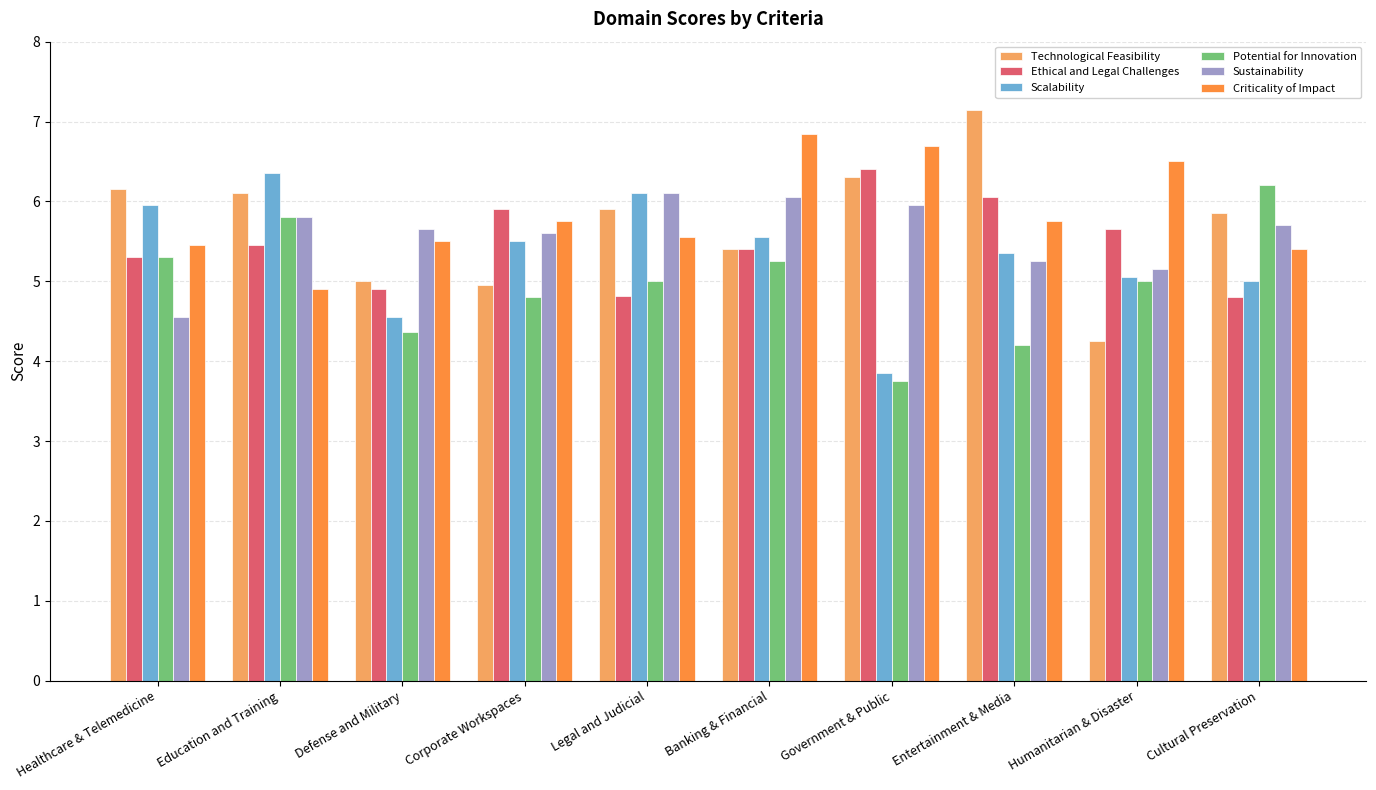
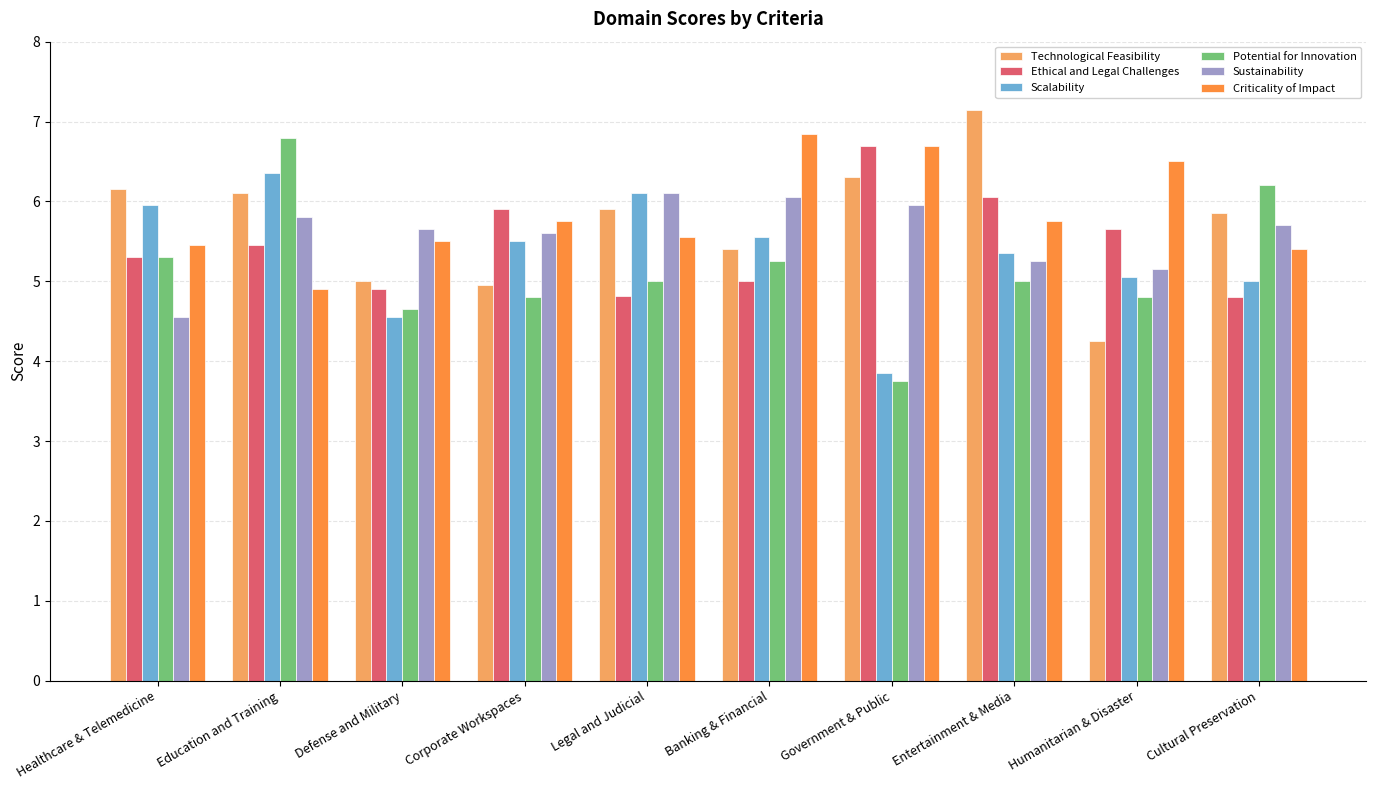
Potential for Innovation, Education and Training: 5.8 -> 6.8
Potential for Innovation, Defense and Military: 4.4 -> 4.7
Ethical and Legal Challenges, Banking & Financial: 5.4 -> 5.0
Ethical and Legal Challenges, Government & Public: 6.4 -> 6.7
Potential for Innovation, Entertainment & Media: 4.2 -> 5.0
Potential for Innovation, Humanitarian & Disaster: 5.0 -> 4.8
